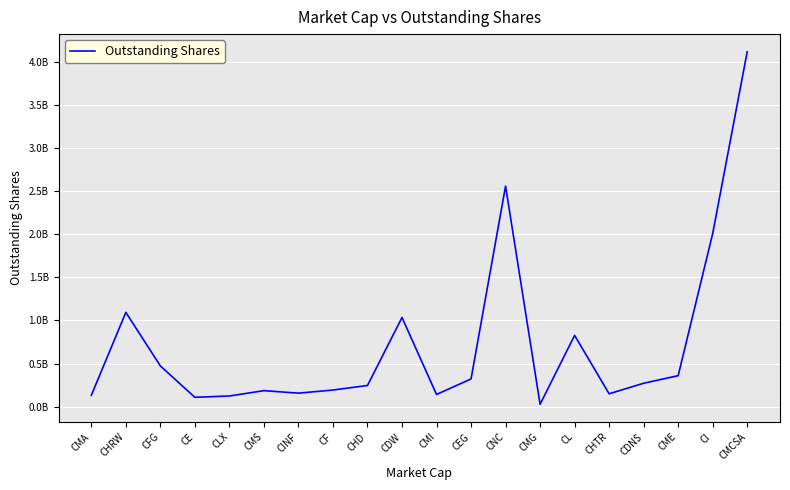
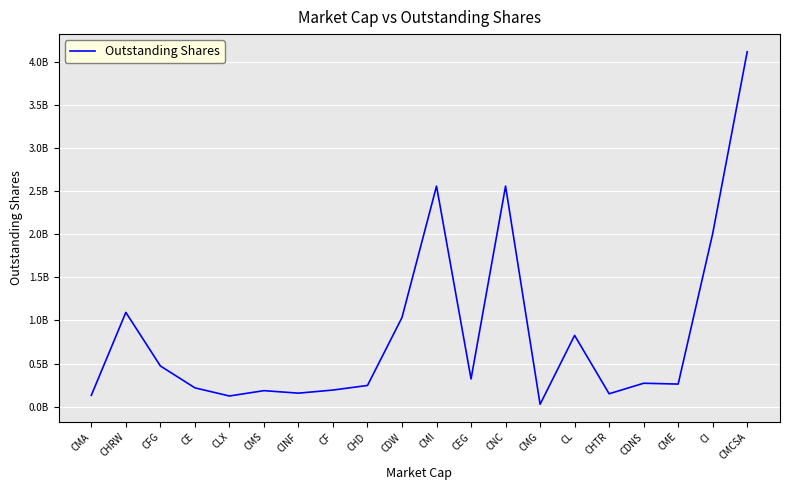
CE: 100000000 -> 200000000
CMI: 100000000 -> 2600000000
CME: 400000000 -> 300000000
